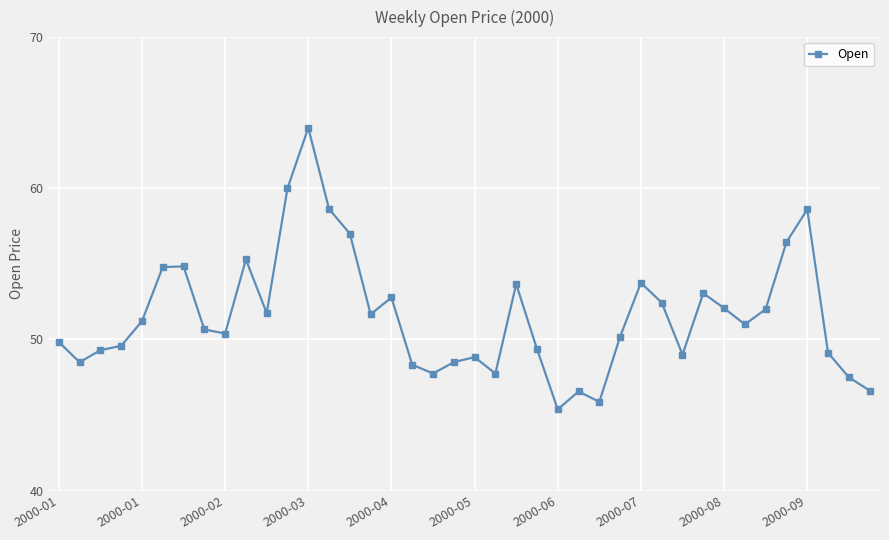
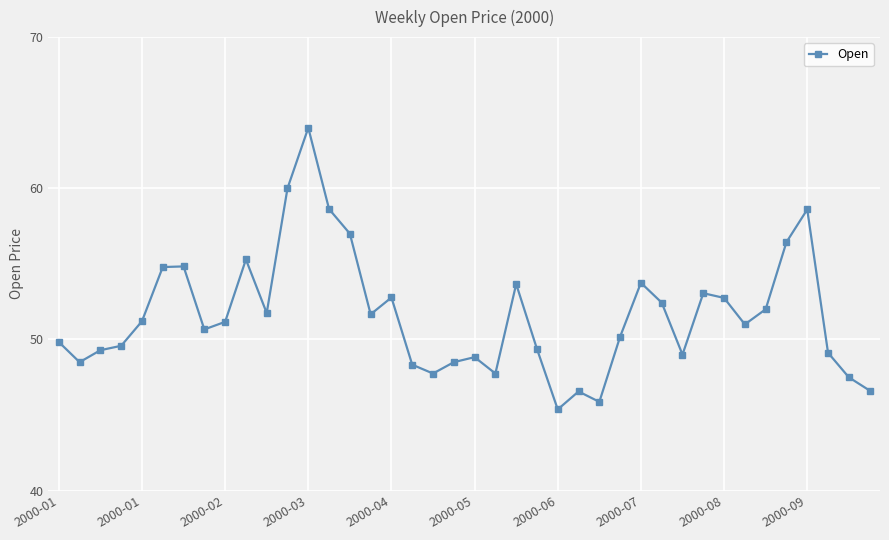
2000-02: 50.4 -> 51.2
2000-08: 52.1 -> 52.8
